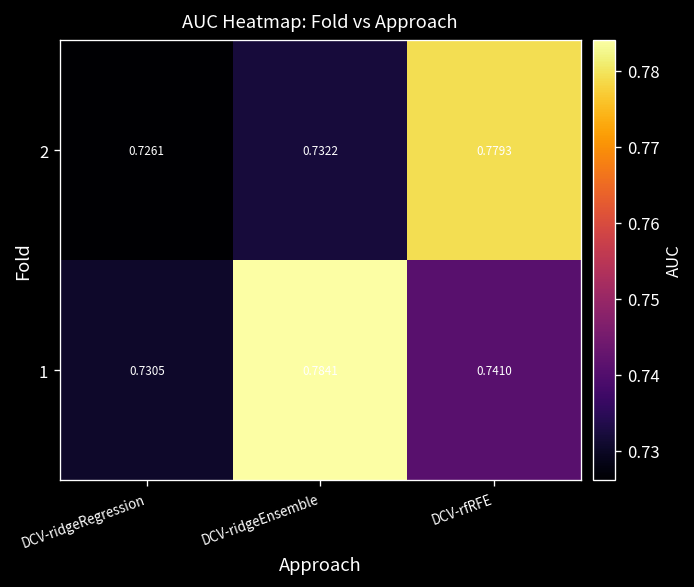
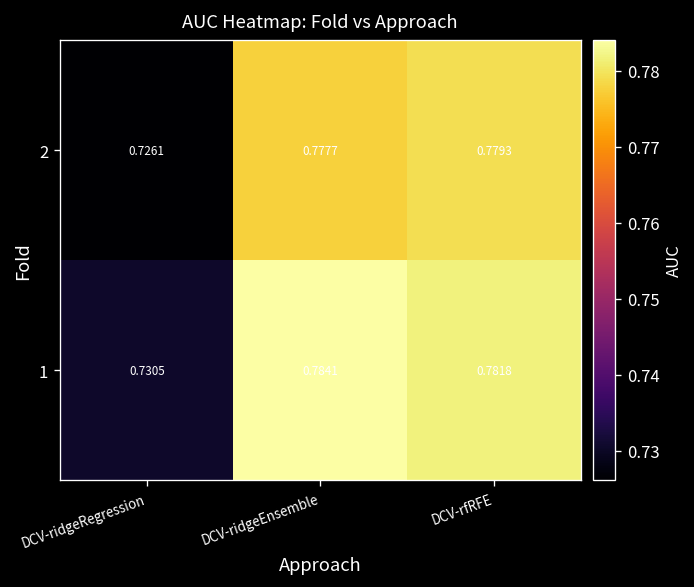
2, DCV-ridgeEnsemble: 0.7322 -> 0.7777
1, DCV-rfRFE: 0.7410 -> 0.7818
